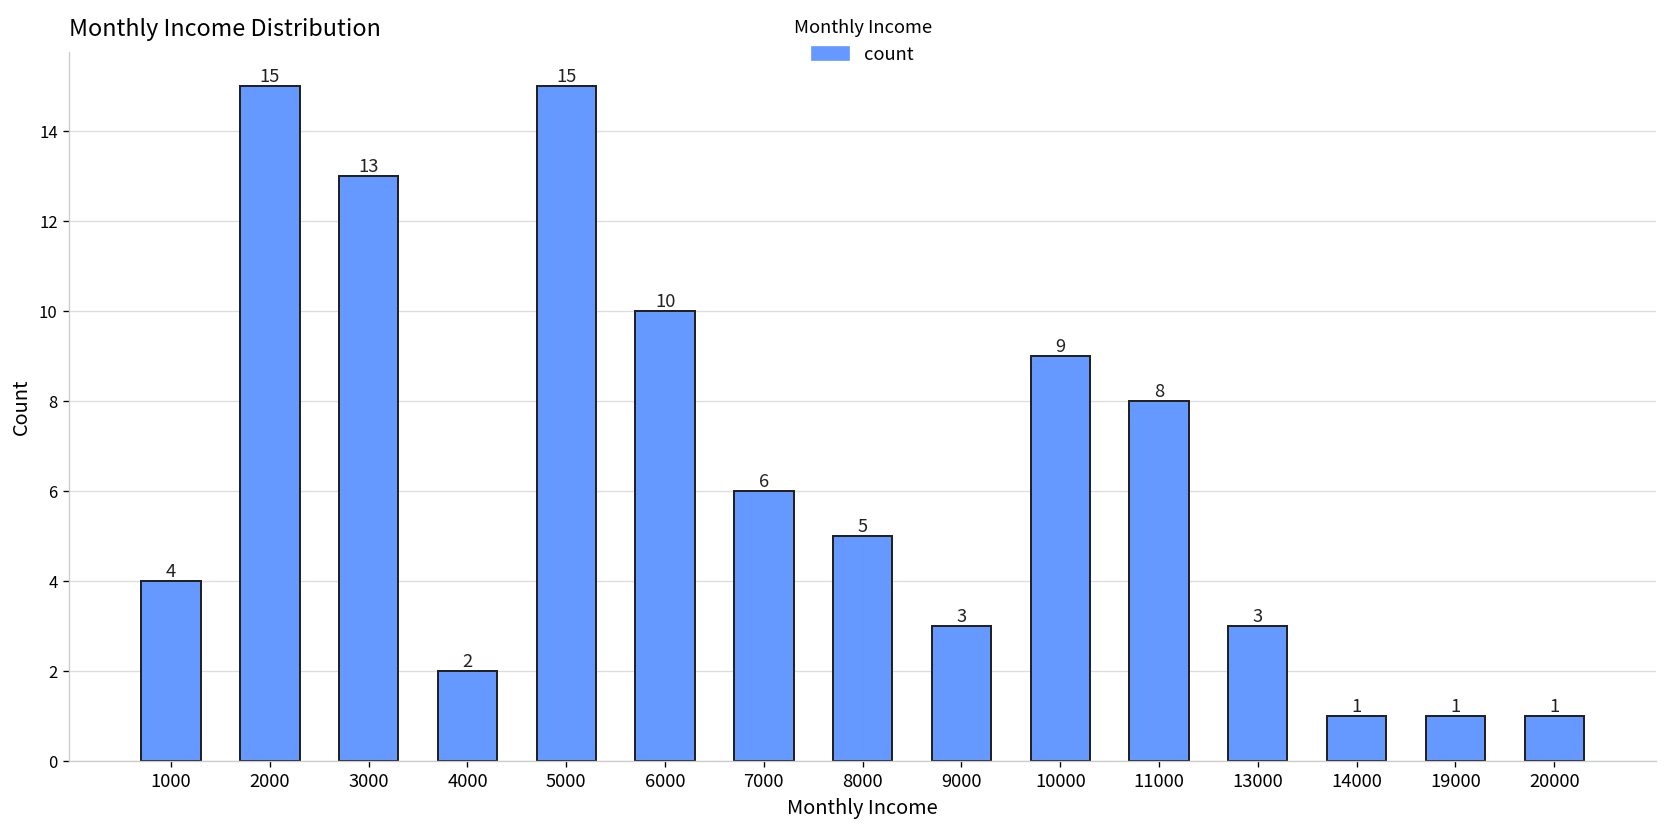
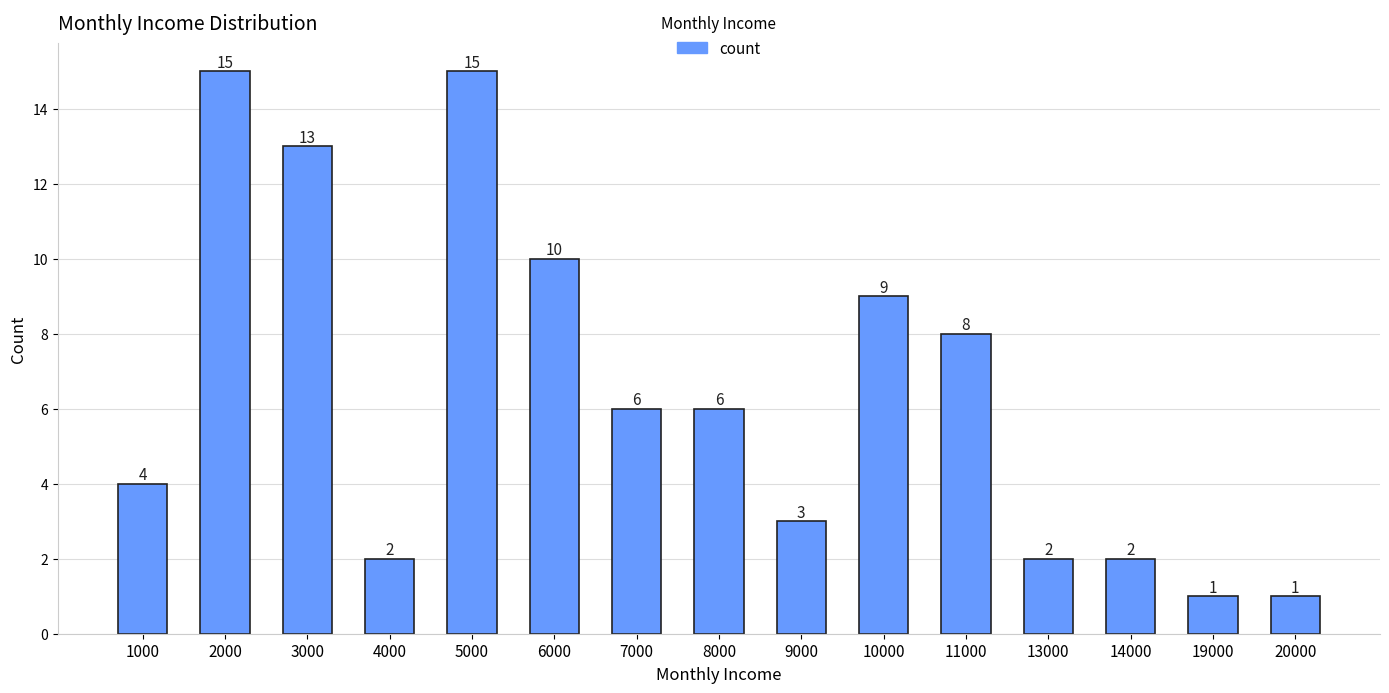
8000: 5 -> 6
13000: 3 -> 2
14000: 1 -> 2
